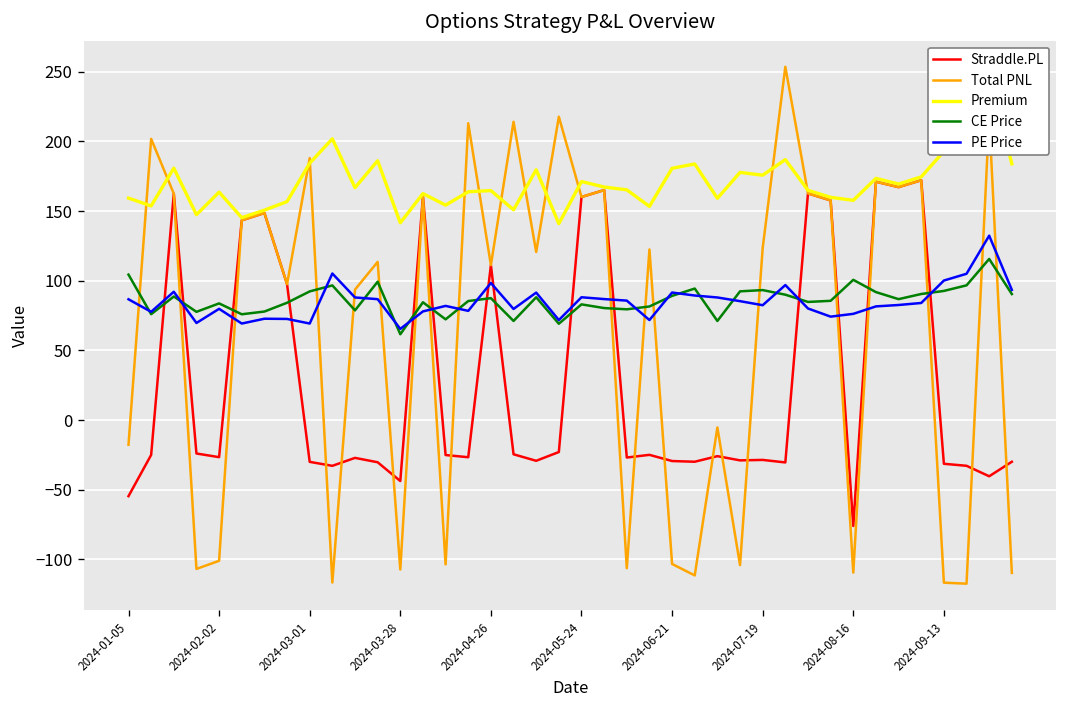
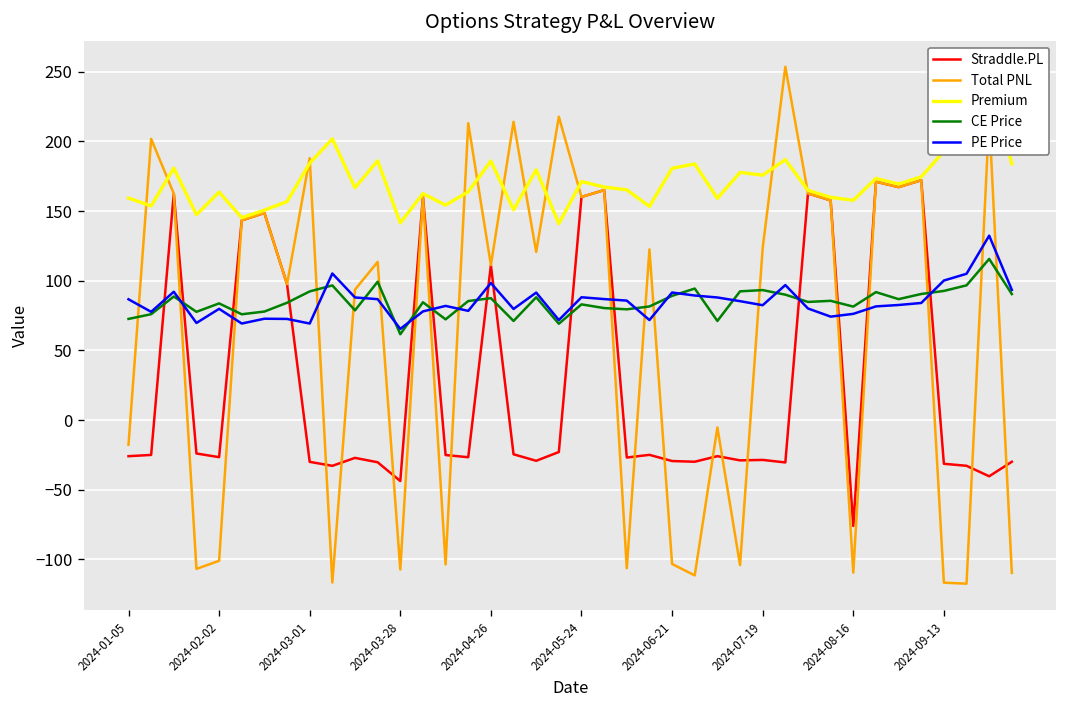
Straddle.PL, 2024-01-05: -55 -> -26
CE Price, 2024-01-05: 104 -> 73
Premium, 2024-04-26: 165 -> 186
CE Price, 2024-08-16: 101 -> 81
